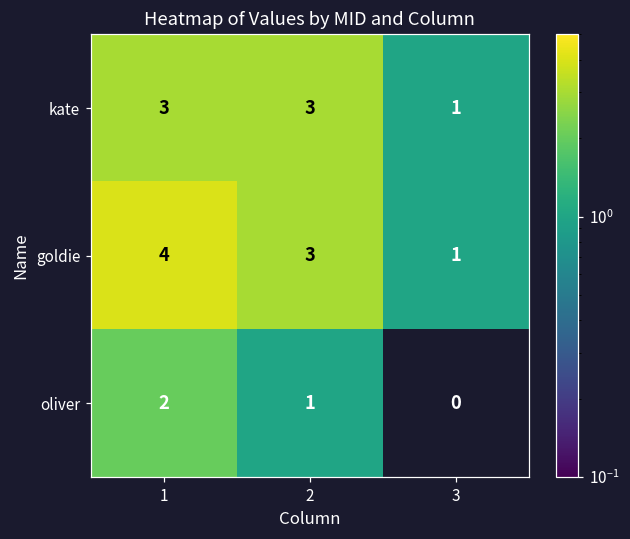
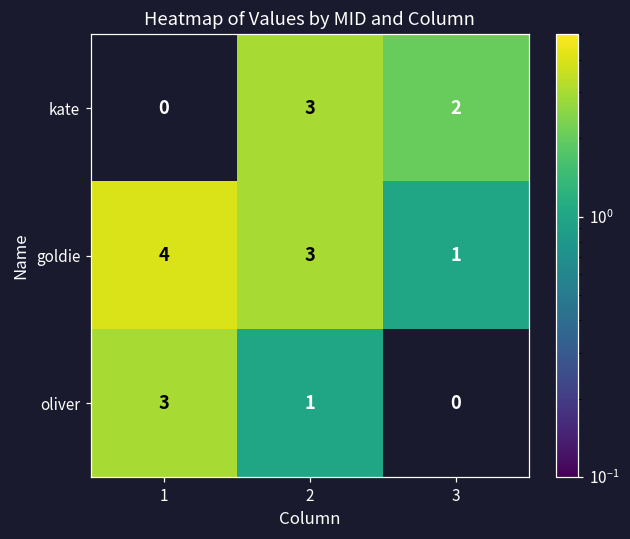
kate, 1: 3 -> 0
kate, 3: 1 -> 2
oliver, 1: 2 -> 3
